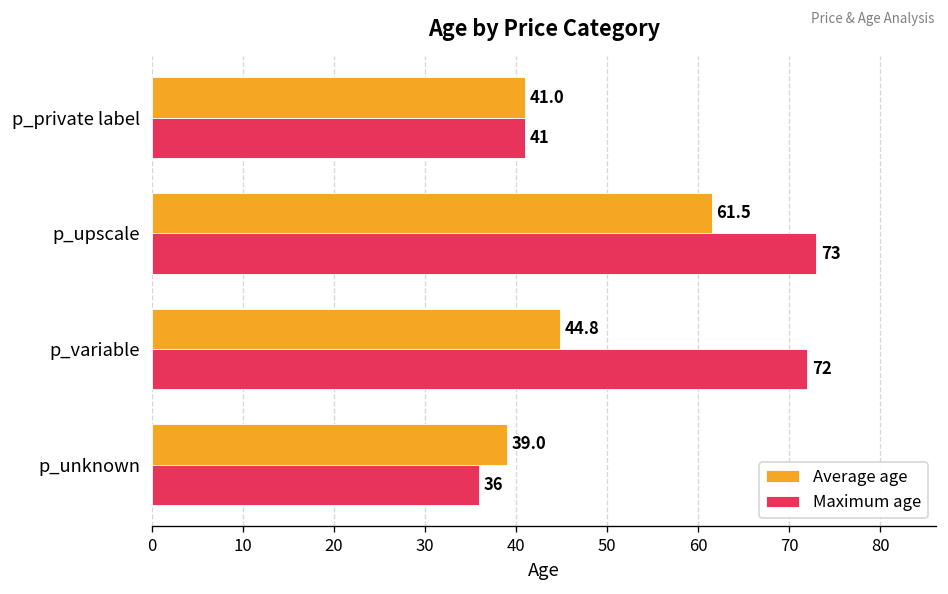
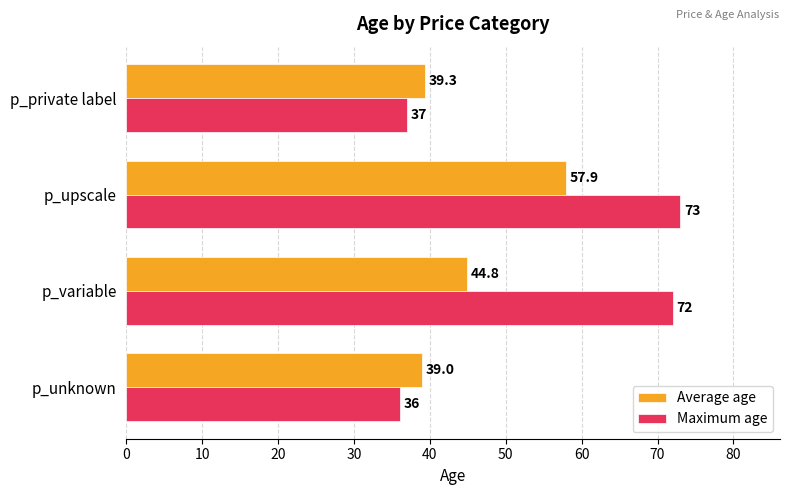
Average age, p_private label: 41.0 -> 39.3
Maximum age, p_private label: 41 -> 37
Average age, p_upscale: 61.5 -> 57.9
